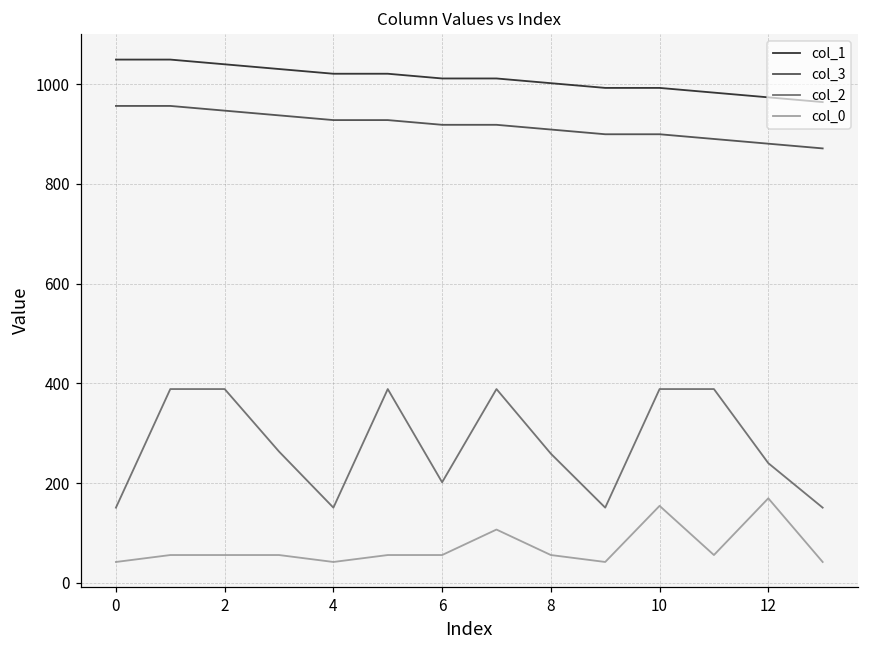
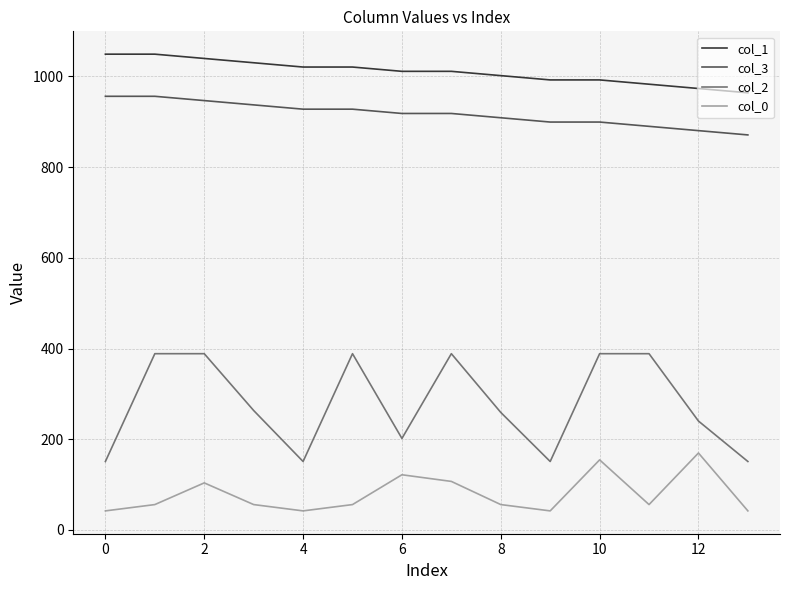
col_0, 2: 60 -> 100
col_0, 6: 60 -> 120
